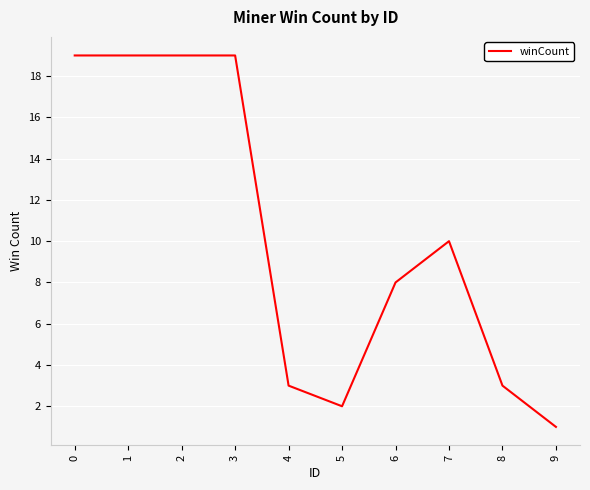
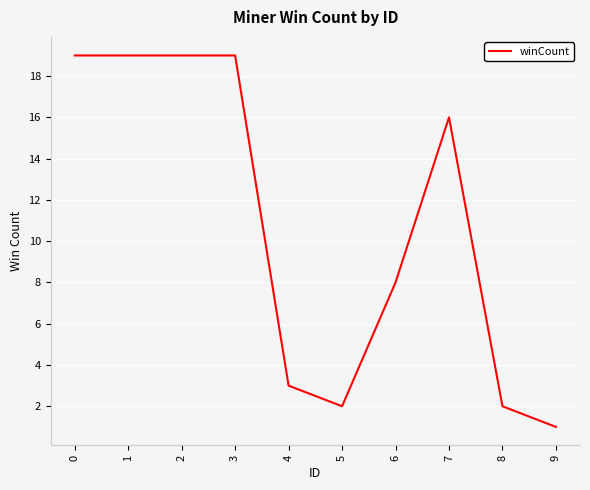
7: 10 -> 16
8: 3 -> 2
